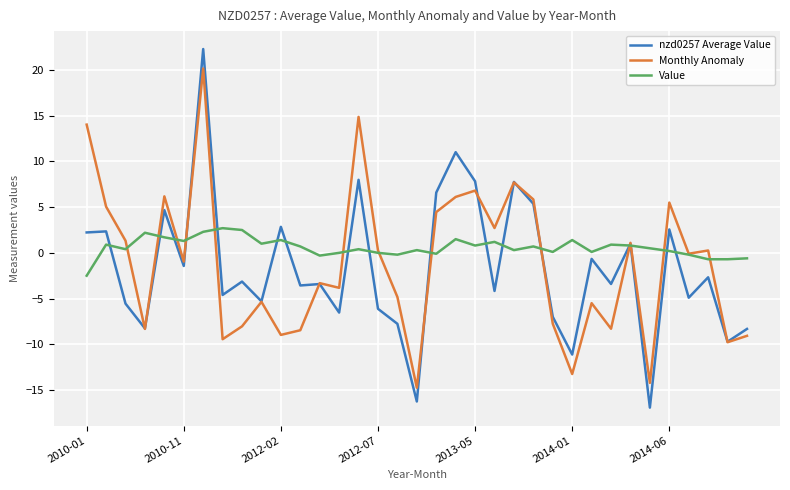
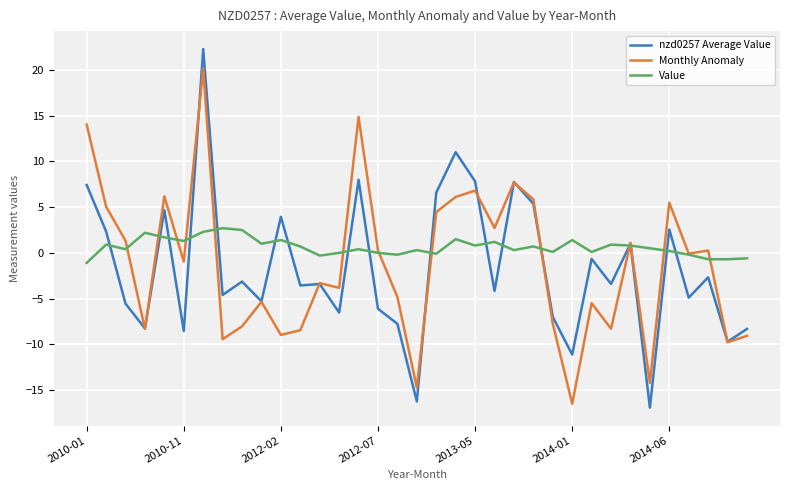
nzd0257 Average Value, 2010-01: 2 -> 7
Value, 2010-01: -3 -> -1
nzd0257 Average Value, 2010-11: -1 -> -9
nzd0257 Average Value, 2012-02: 3 -> 4
Monthly Anomaly, 2014-01: -13 -> -17
